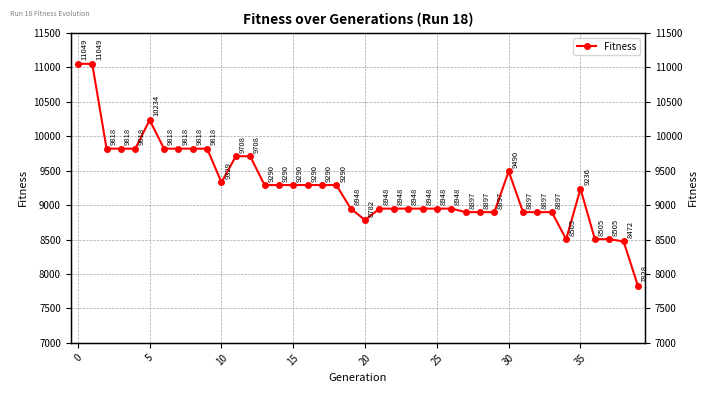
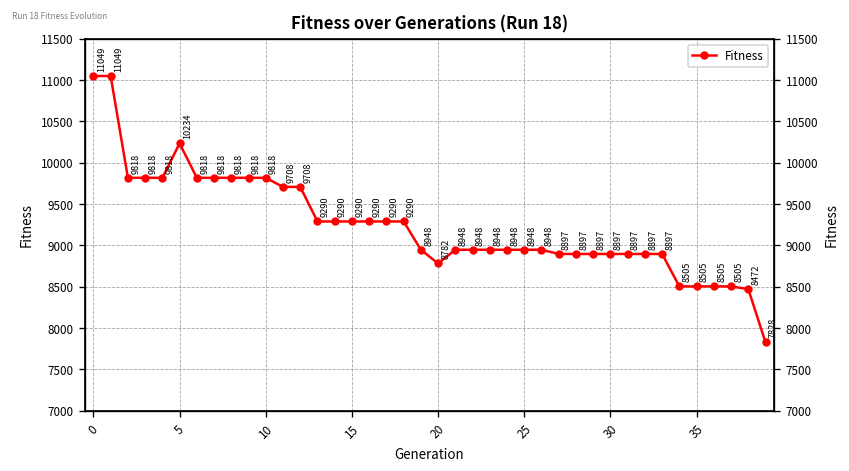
10: 9329 -> 9818
30: 9490 -> 8897
35: 9236 -> 8505
